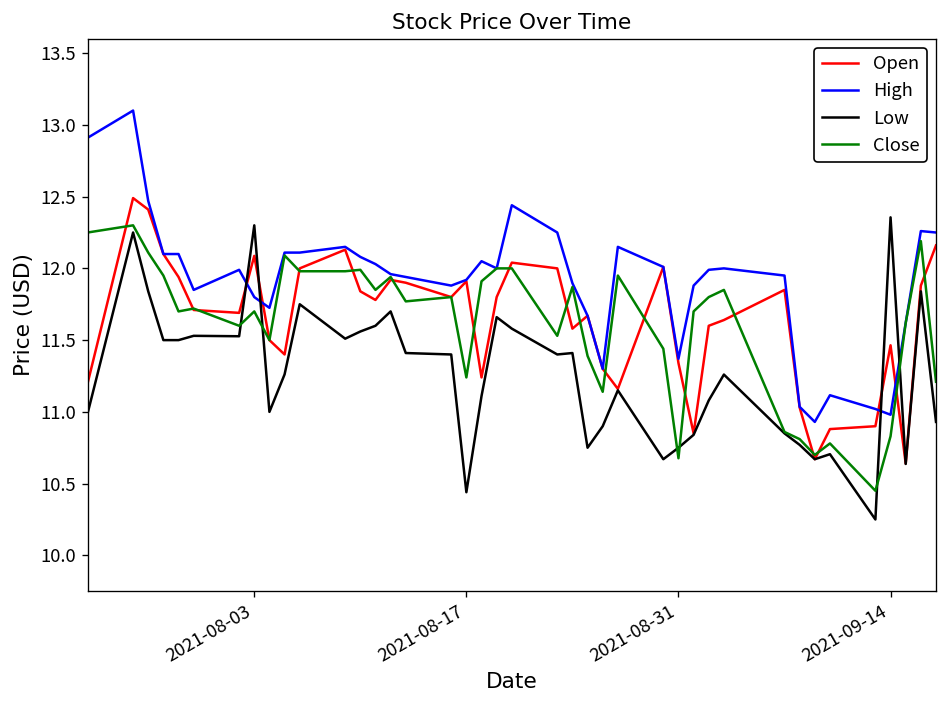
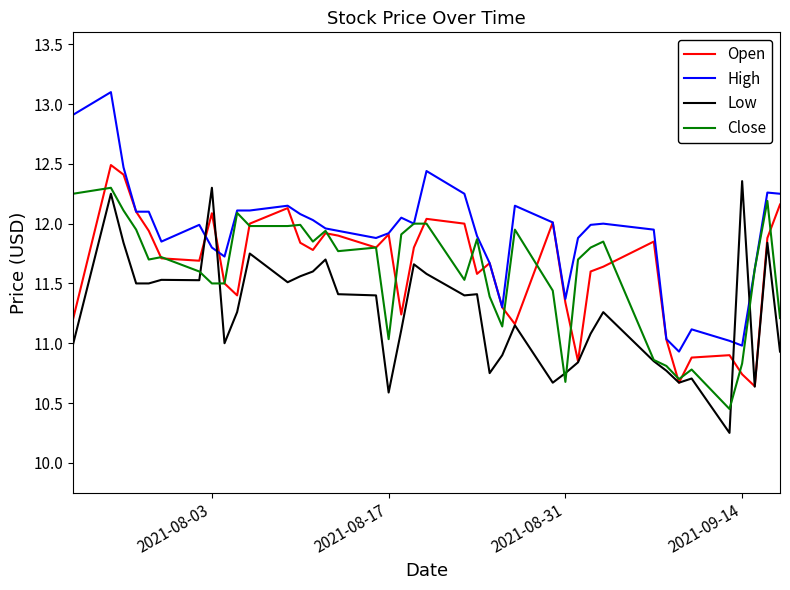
Close, 2021-08-03: 11.7 -> 11.5
Low, 2021-08-17: 10.44 -> 10.59
Close, 2021-08-17: 11.24 -> 11.03
Open, 2021-09-14: 11.46 -> 10.74
